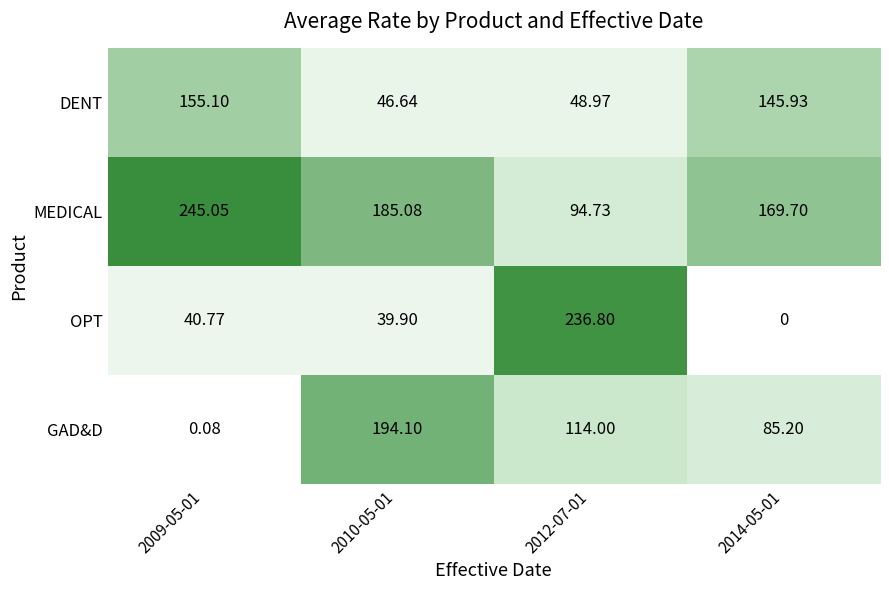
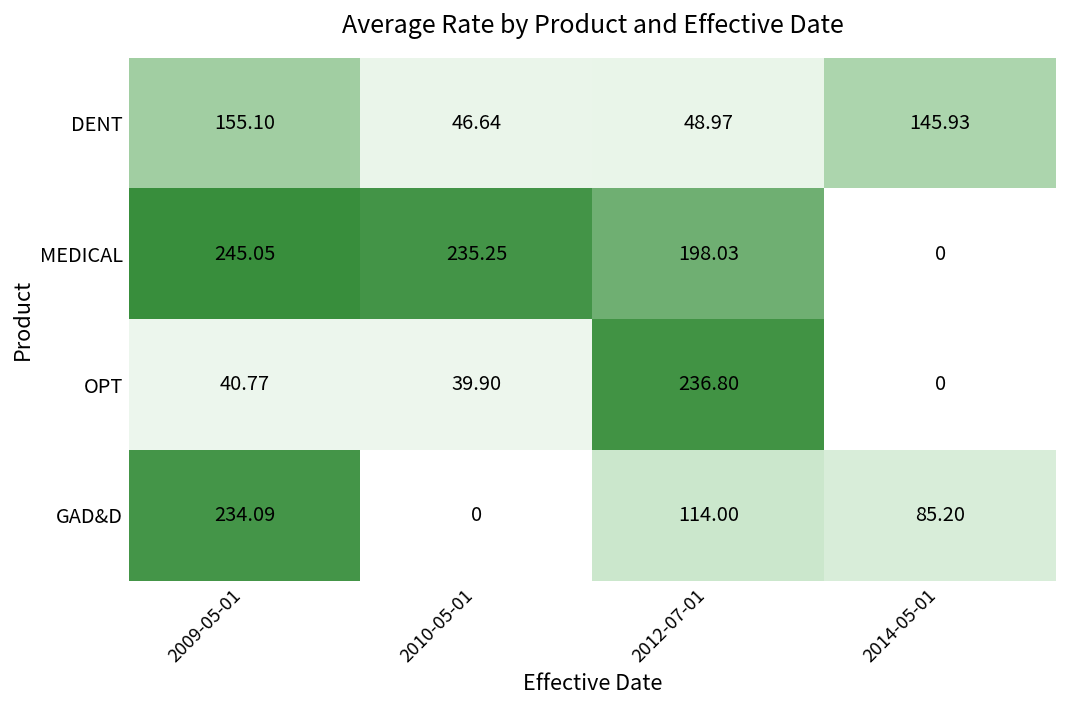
MEDICAL, 2010-05-01: 185.08 -> 235.25
MEDICAL, 2012-07-01: 94.73 -> 198.03
MEDICAL, 2014-05-01: 169.70 -> 0
GAD&D, 2009-05-01: 0.08 -> 234.09
GAD&D, 2010-05-01: 194.10 -> 0
